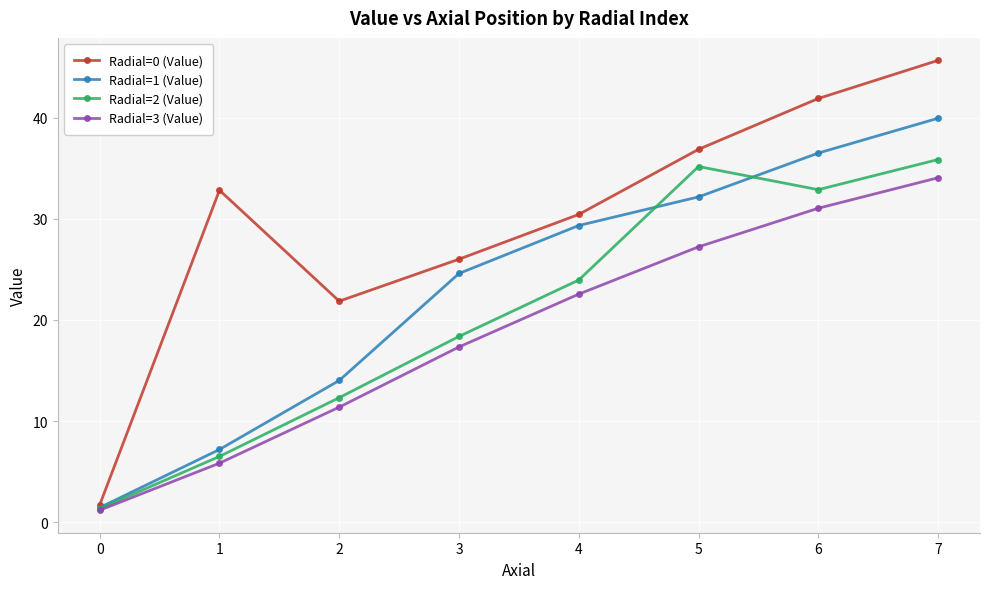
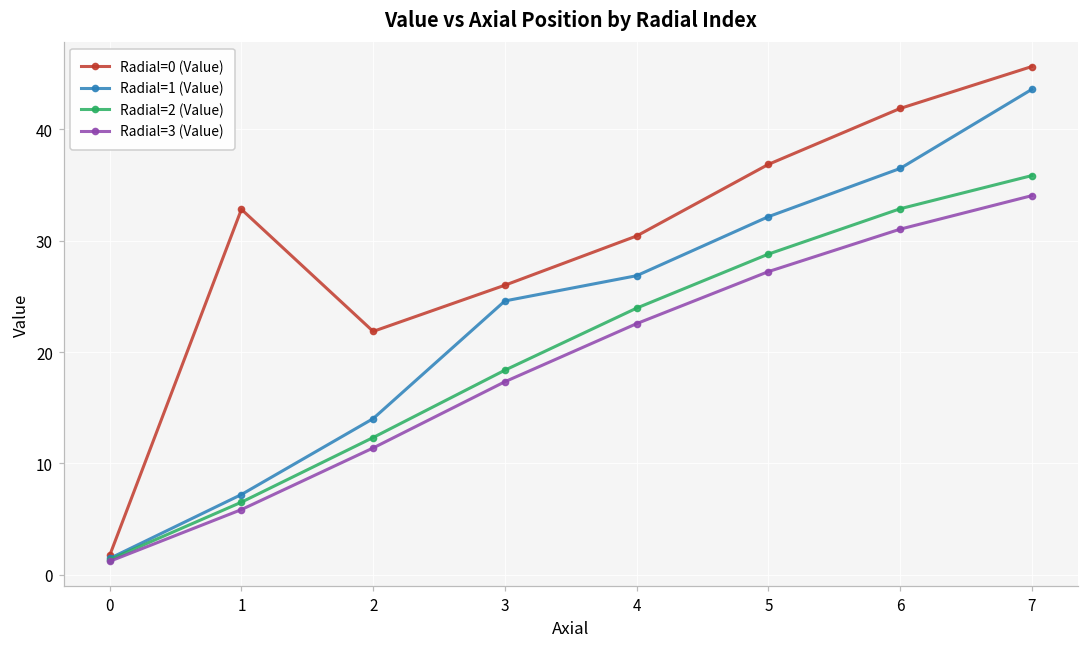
Radial=1 (Value), 4: 29.3 -> 26.9
Radial=2 (Value), 5: 35.2 -> 28.8
Radial=1 (Value), 7: 39.9 -> 43.6
